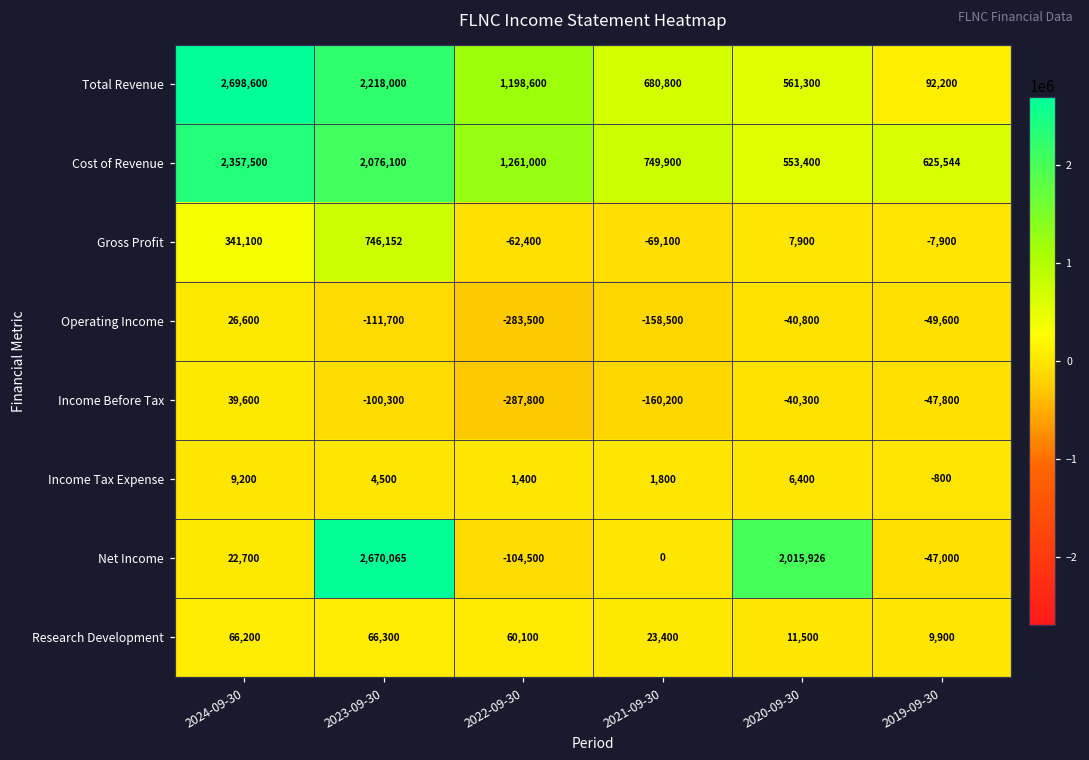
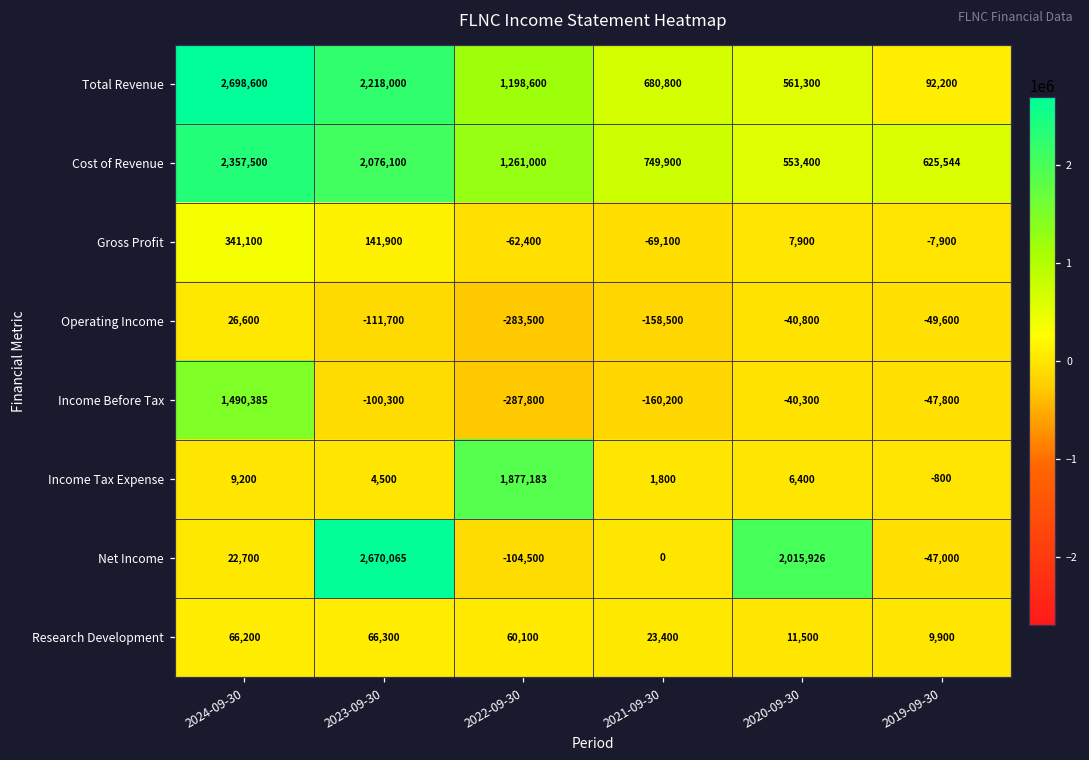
Gross Profit, 2023-09-30: 746,152 -> 141,900
Income Before Tax, 2024-09-30: 39,600 -> 1,490,385
Income Tax Expense, 2022-09-30: 1,400 -> 1,877,183
